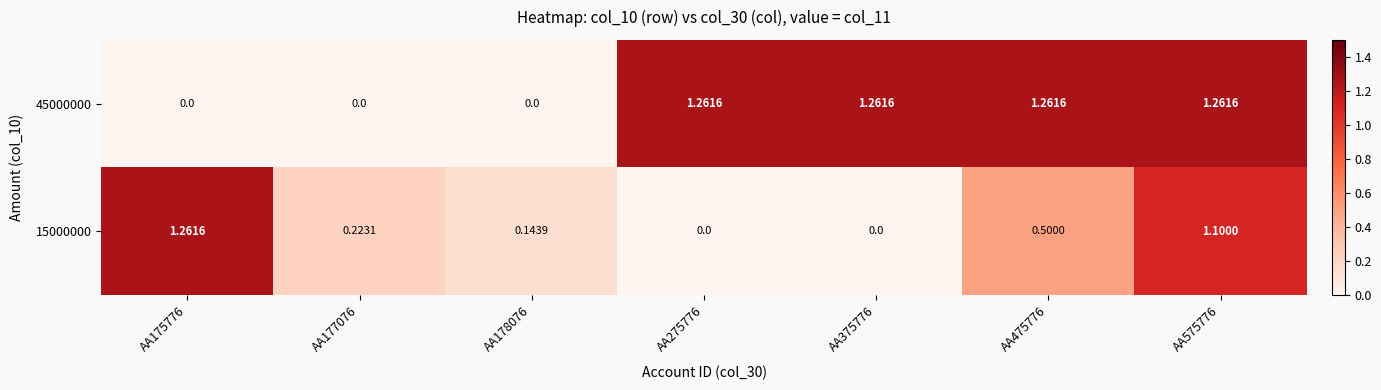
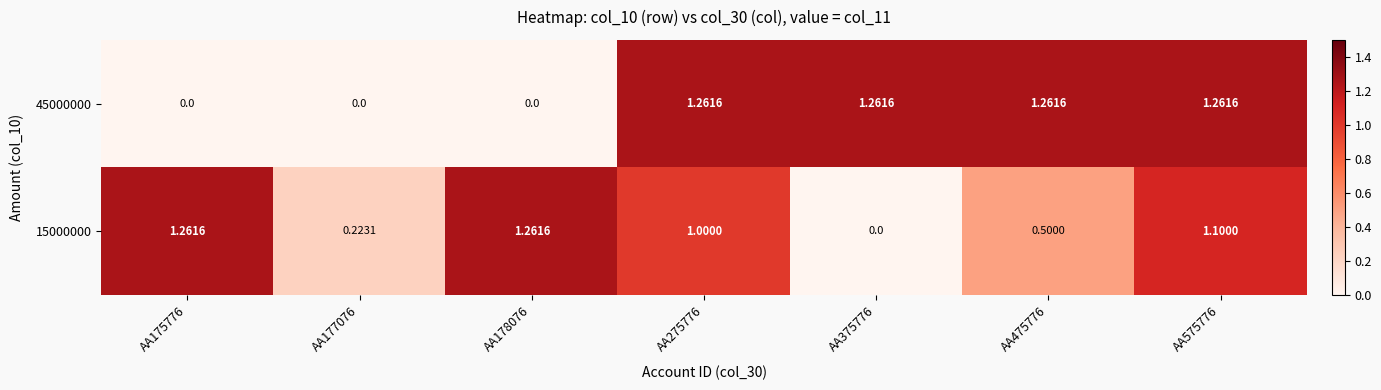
15000000, AA178076: 0.1439 -> 1.2616
15000000, AA275776: 0.0 -> 1.0000
